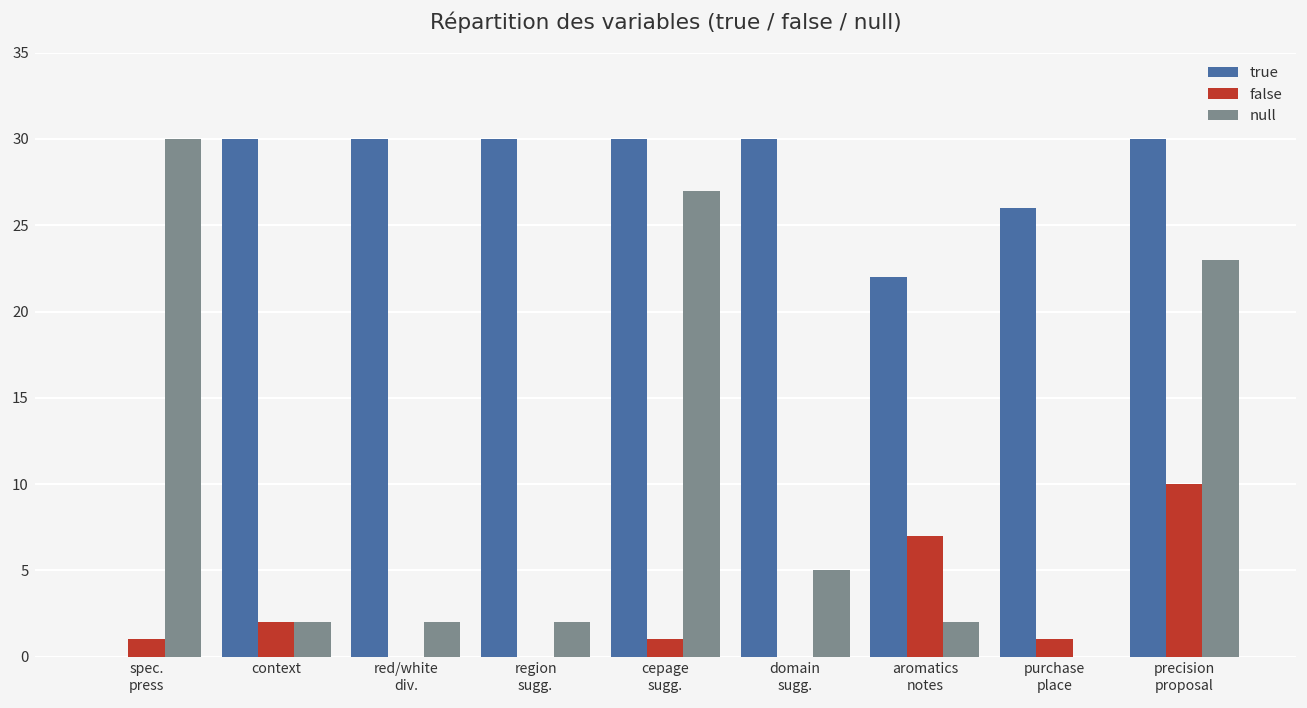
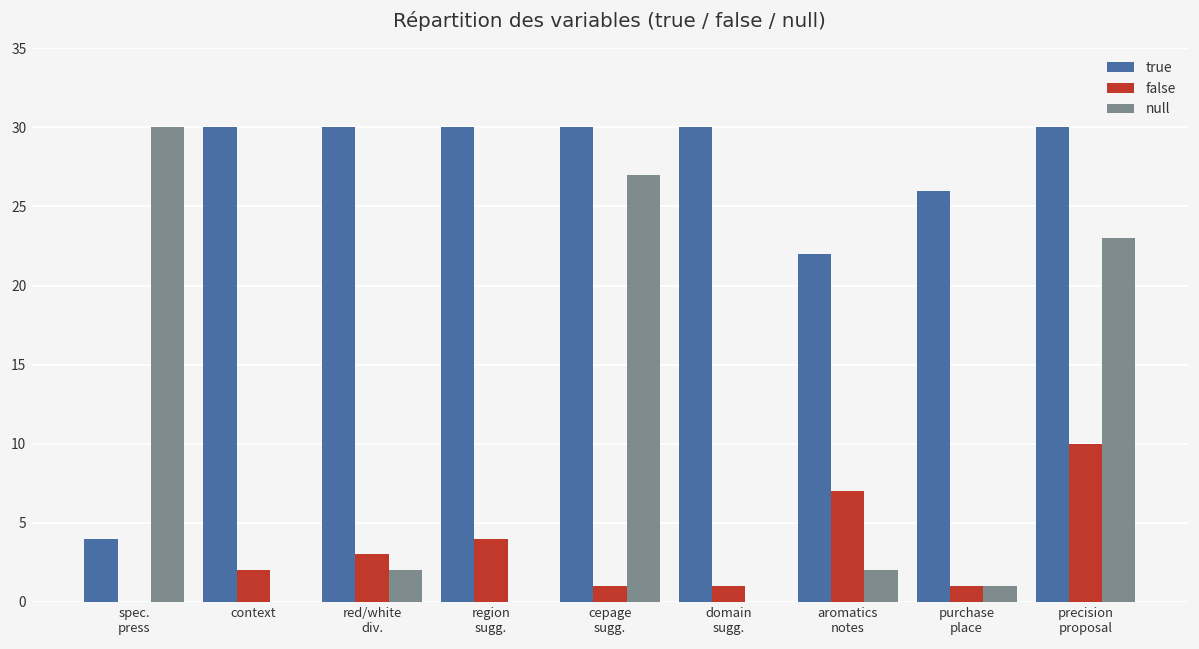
true, spec. press: 0 -> 4
false, spec. press: 1 -> 0
null, context: 2 -> 0
false, red/white div.: 0 -> 3
false, region sugg.: 0 -> 4
null, region sugg.: 2 -> 0
false, domain sugg.: 0 -> 1
null, domain sugg.: 5 -> 0
null, purchase place: 0 -> 1
